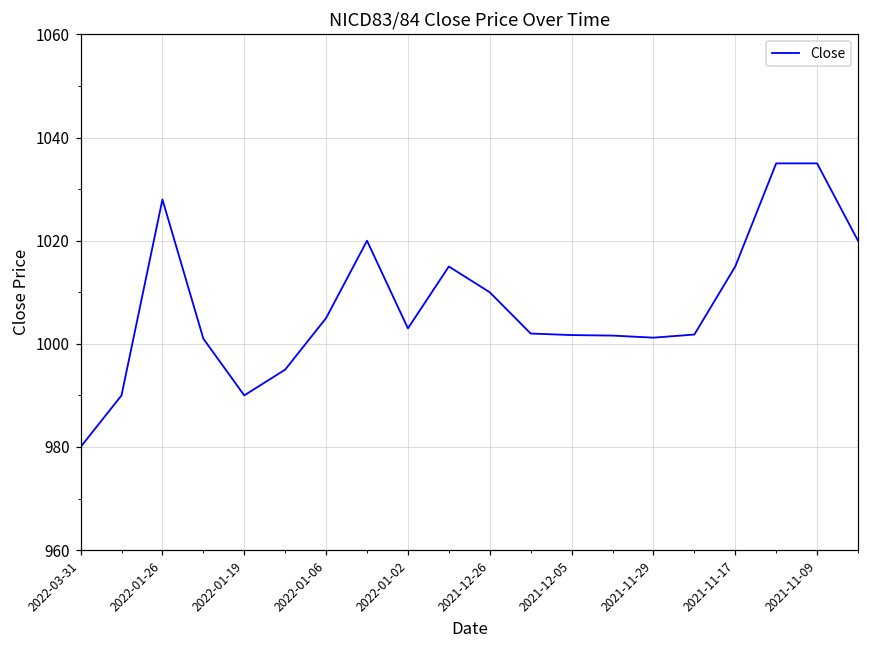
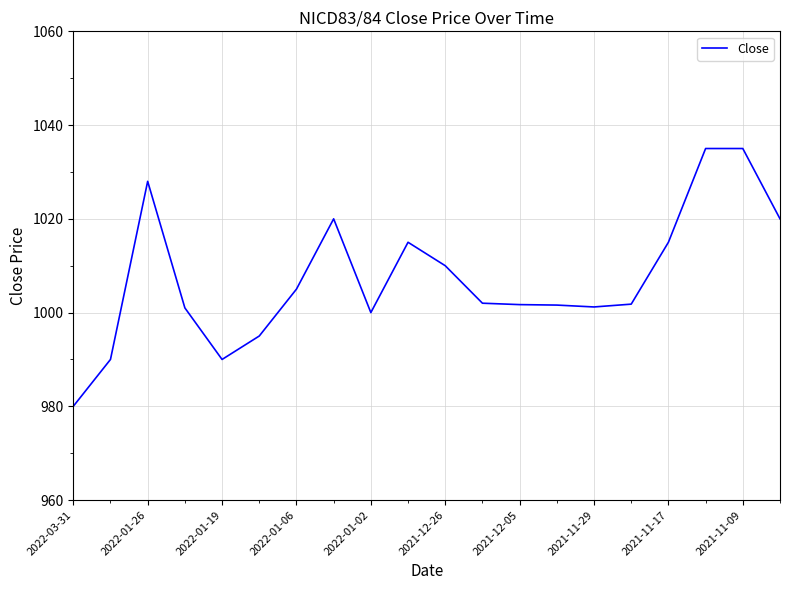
2022-01-02: 1003 -> 1000
